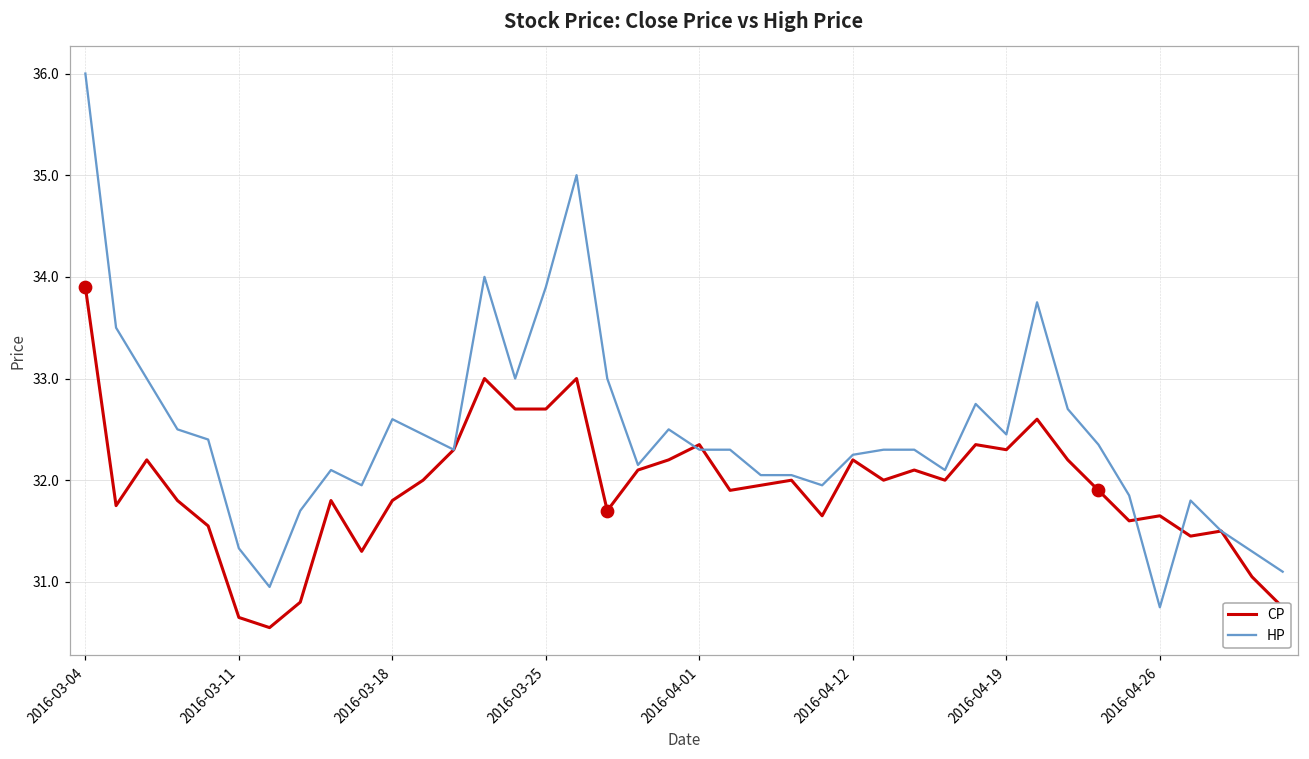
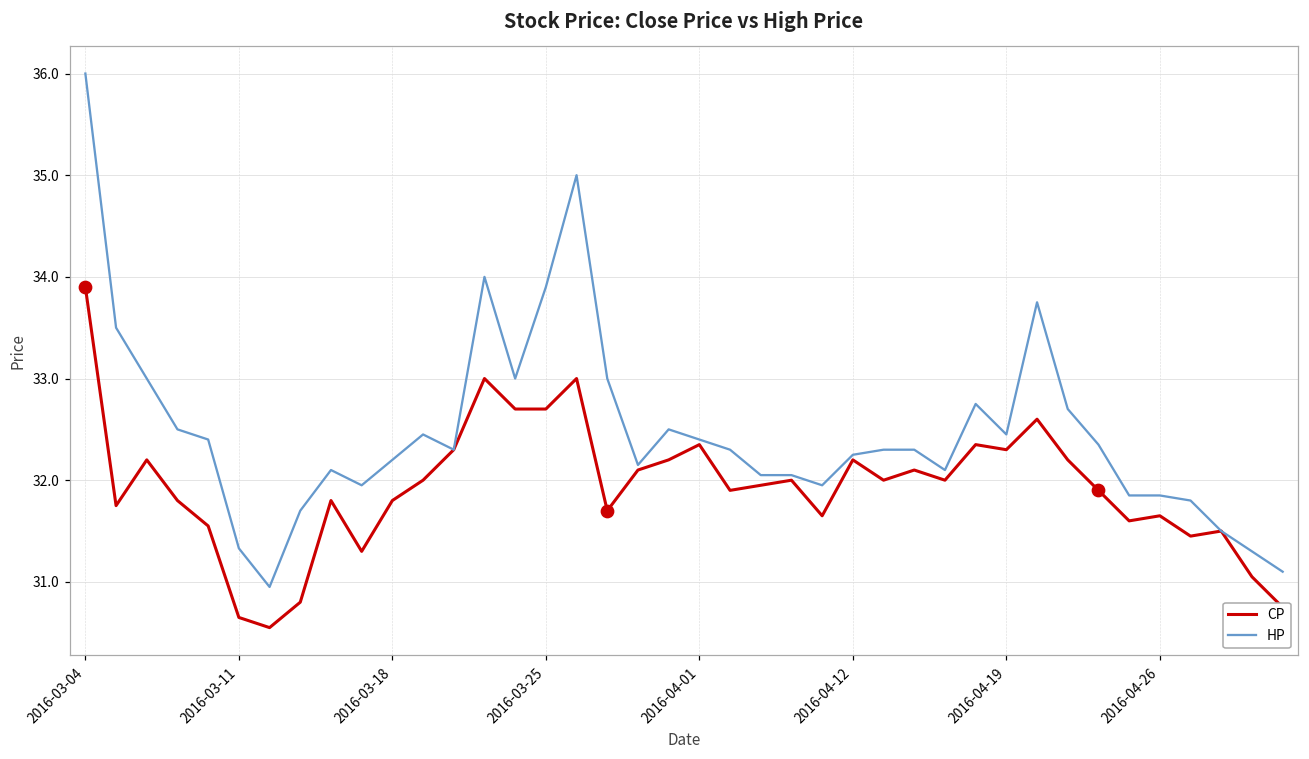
HP, 2016-03-18: 32.6 -> 32.2
HP, 2016-04-01: 32.3 -> 32.4
HP, 2016-04-26: 30.8 -> 31.9
